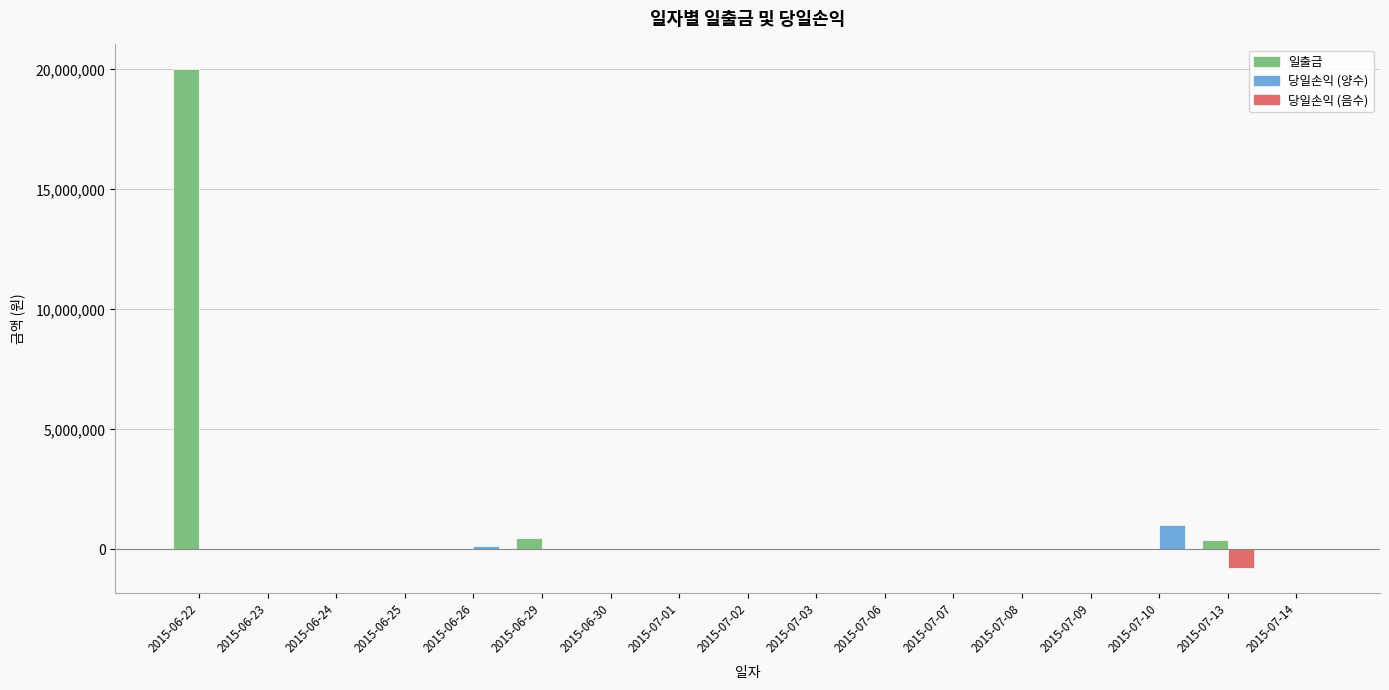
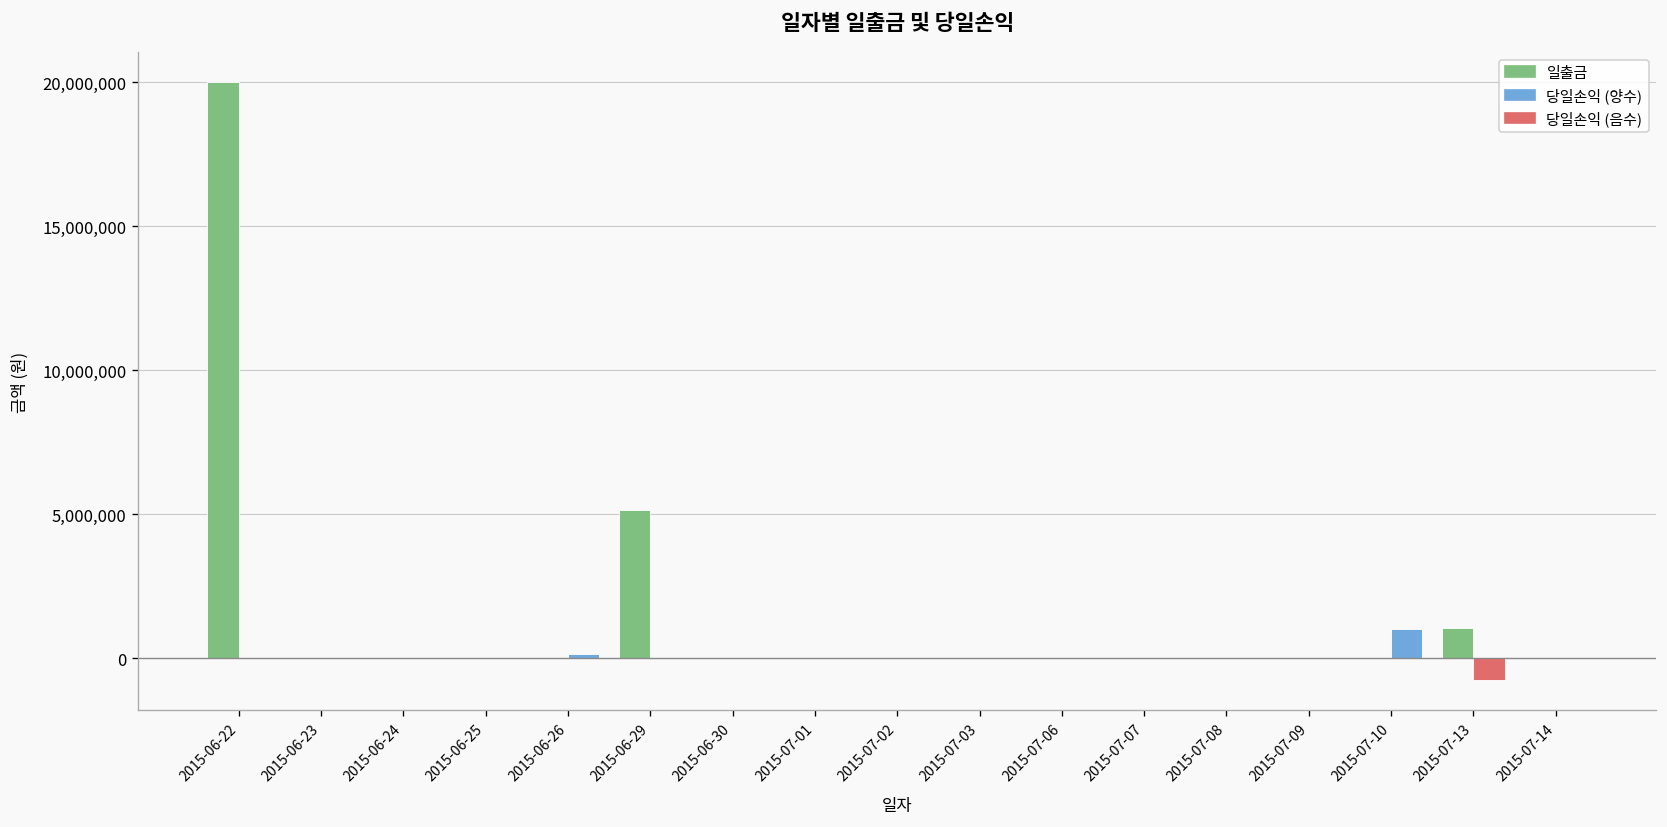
일출금, 2015-06-29: 500,000 -> 5,200,000
일출금, 2015-07-13: 400,000 -> 1,100,000
